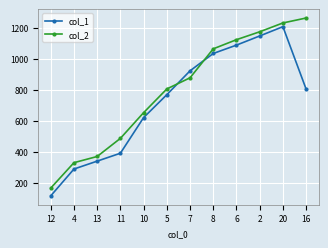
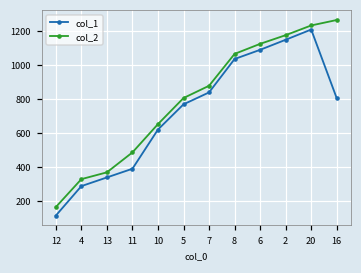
col_1, 7: 920 -> 840
